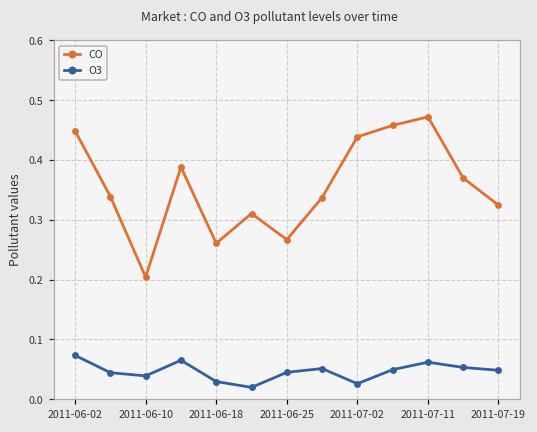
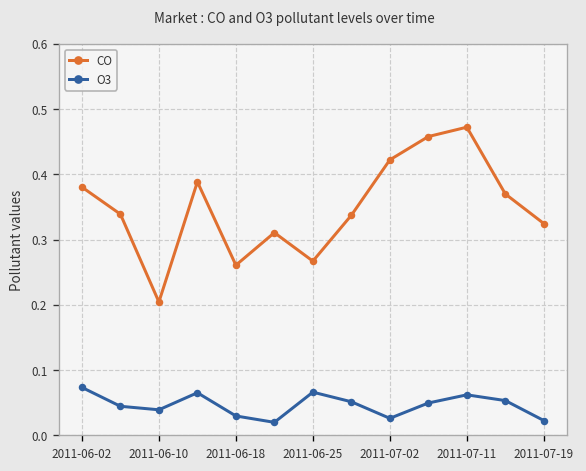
CO, 2011-06-02: 0.45 -> 0.38
O3, 2011-06-25: 0.05 -> 0.07
CO, 2011-07-02: 0.44 -> 0.42
O3, 2011-07-19: 0.05 -> 0.02
